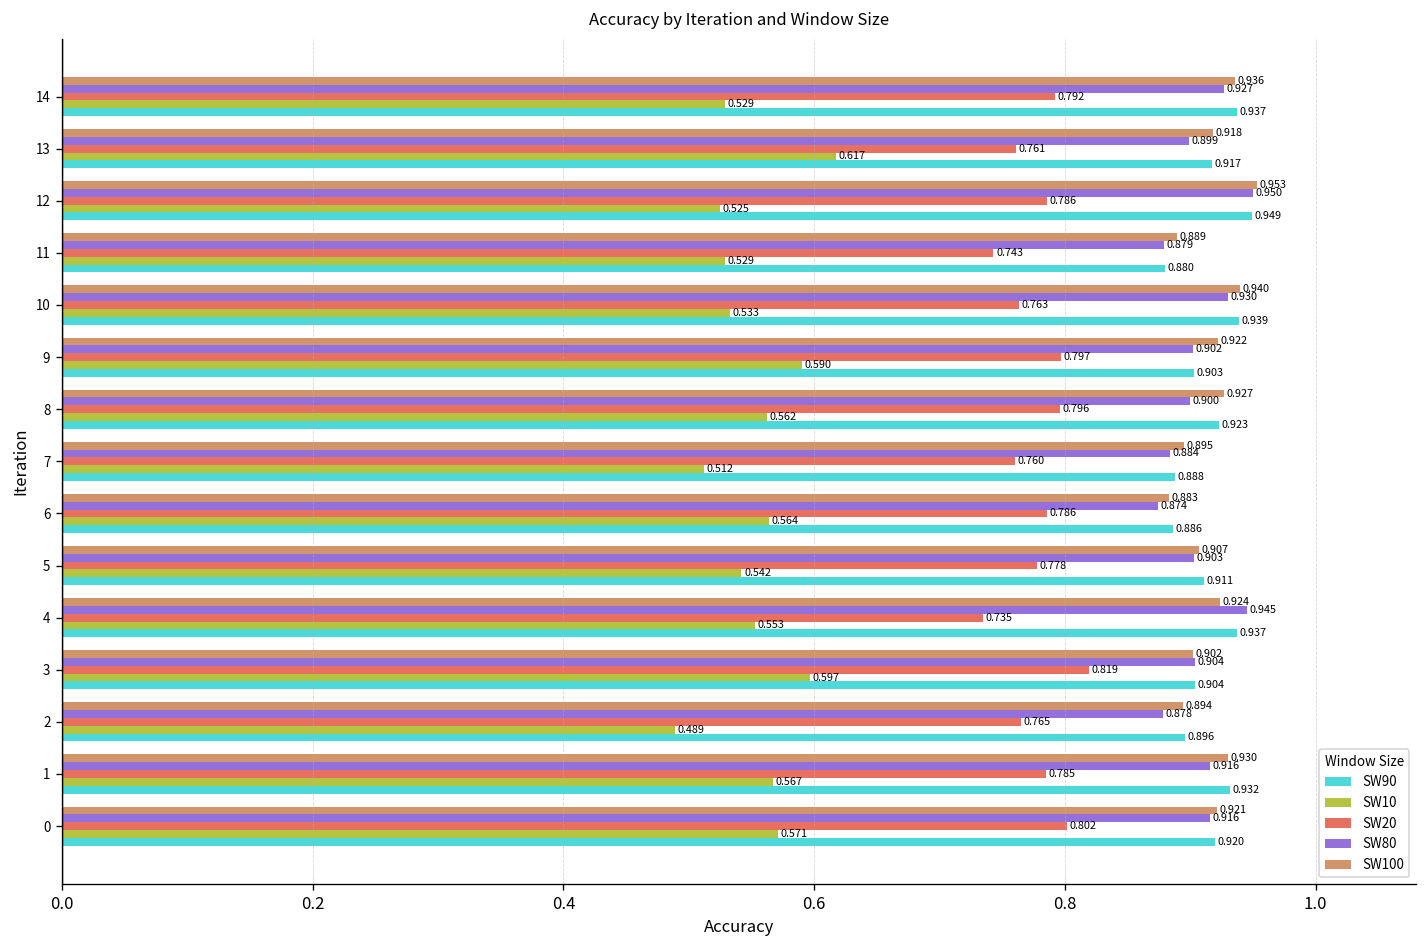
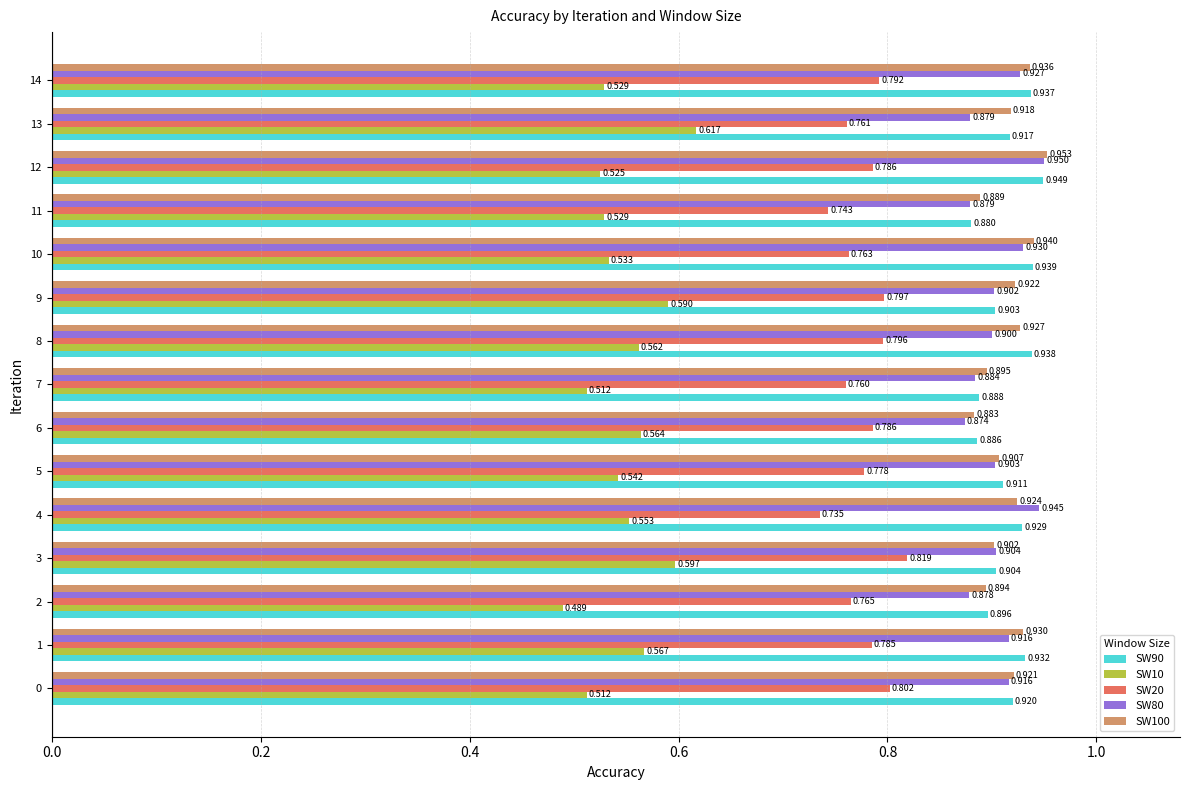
SW80, 13: 0.899 -> 0.879
SW90, 8: 0.923 -> 0.938
SW90, 4: 0.937 -> 0.929
SW10, 0: 0.571 -> 0.512
